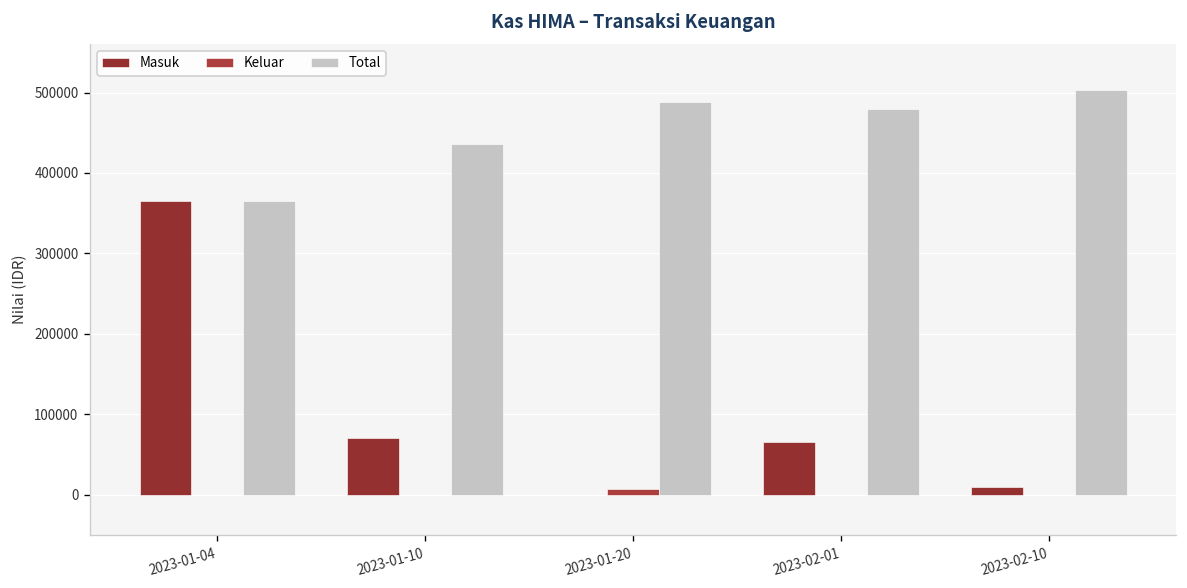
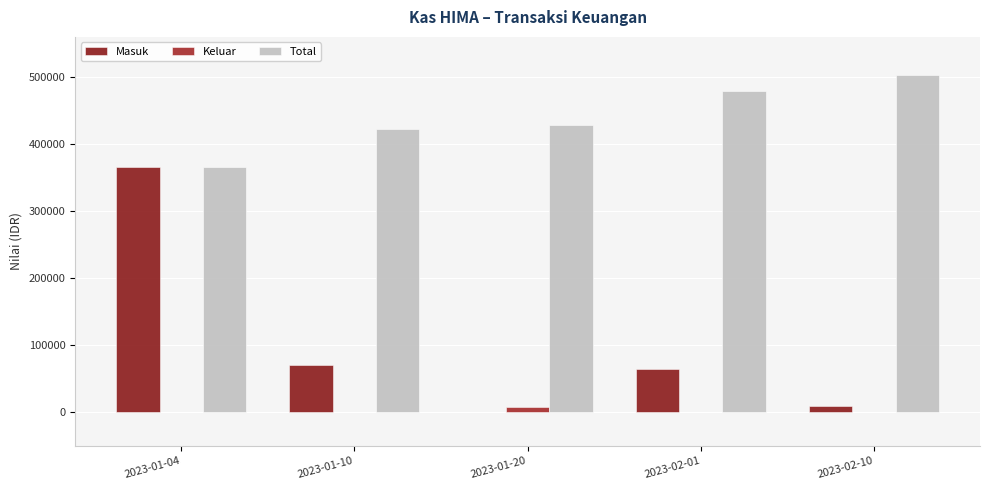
Total, 2023-01-10: 440000 -> 420000
Total, 2023-01-20: 490000 -> 430000
